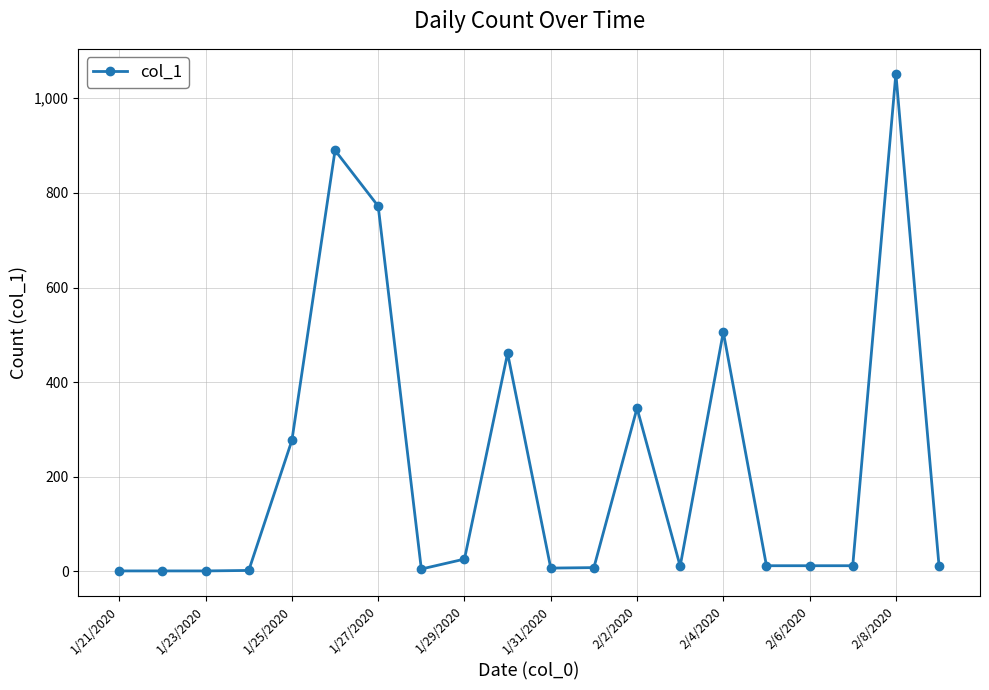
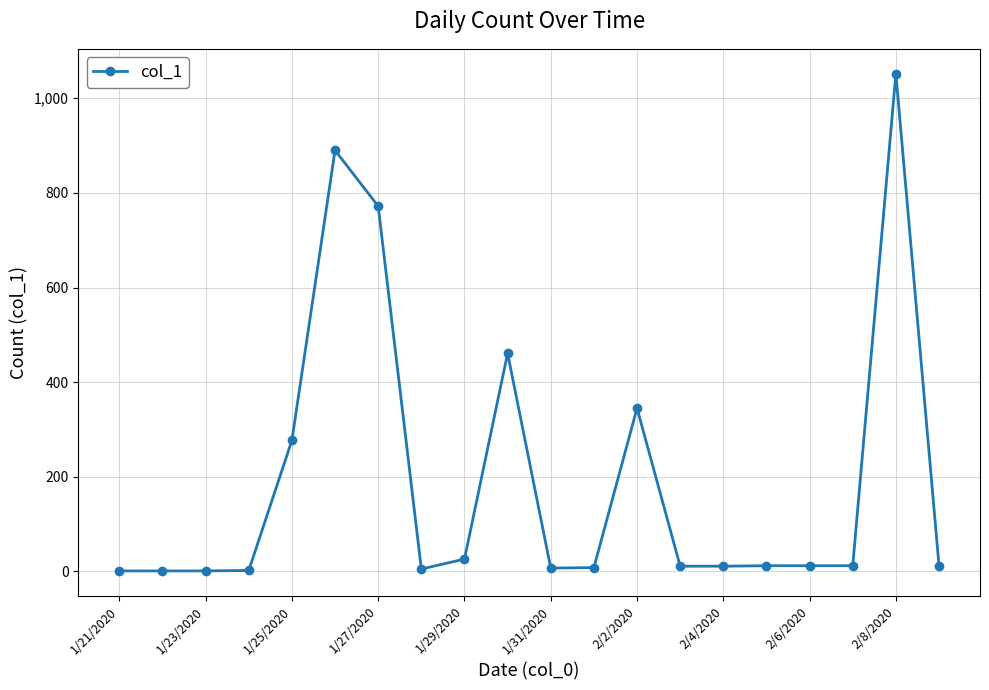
2/4/2020: 510 -> 10
